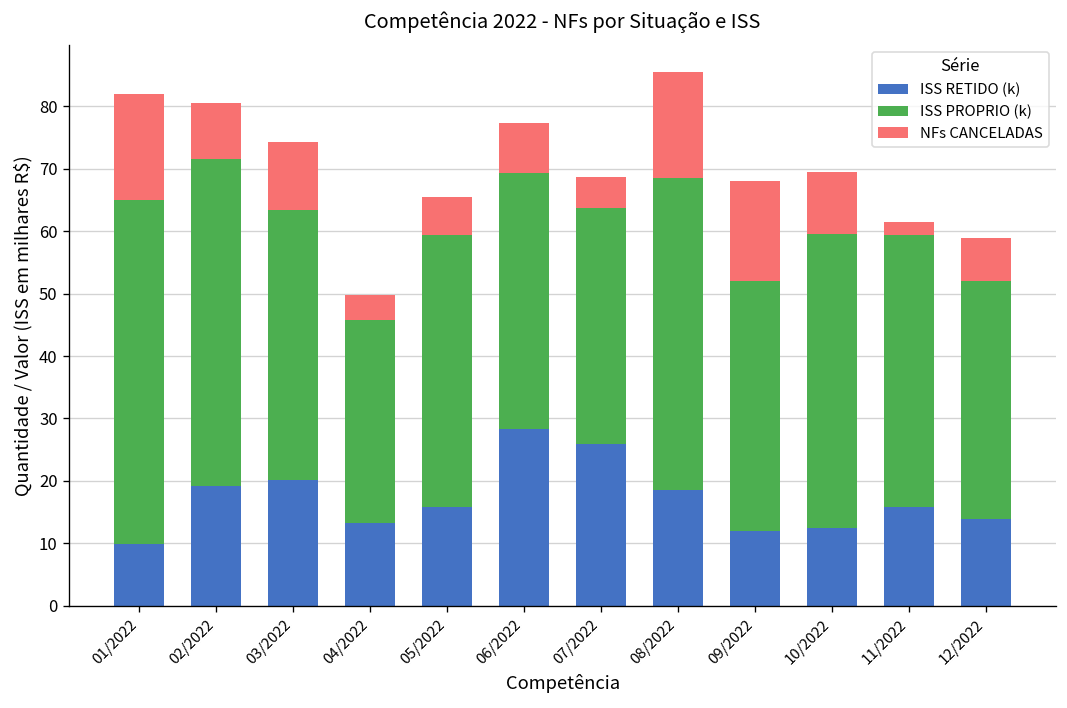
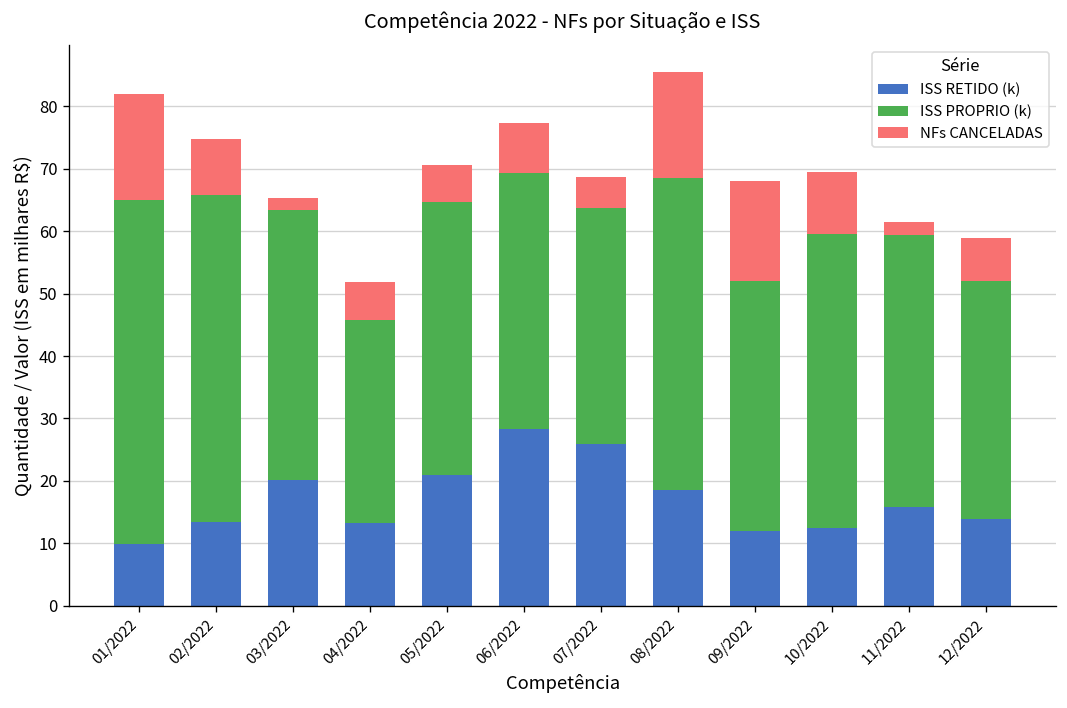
ISS RETIDO (k), 02/2022: 19 -> 13
NFs CANCELADAS, 03/2022: 11 -> 2
NFs CANCELADAS, 04/2022: 4 -> 6
ISS RETIDO (k), 05/2022: 16 -> 21
